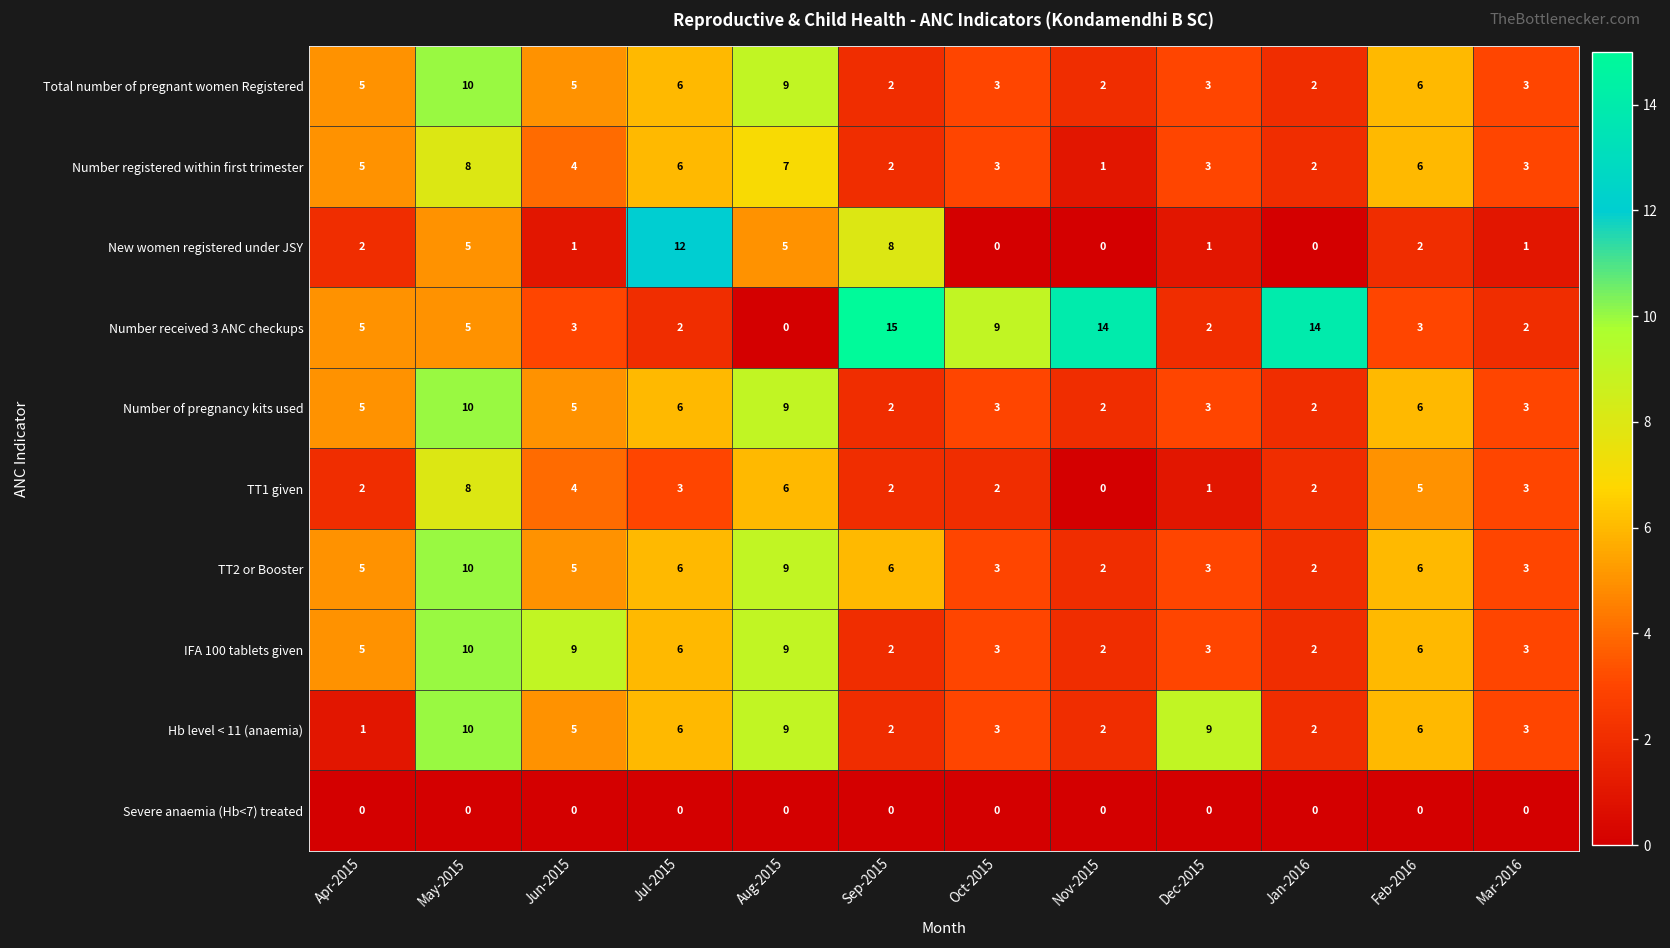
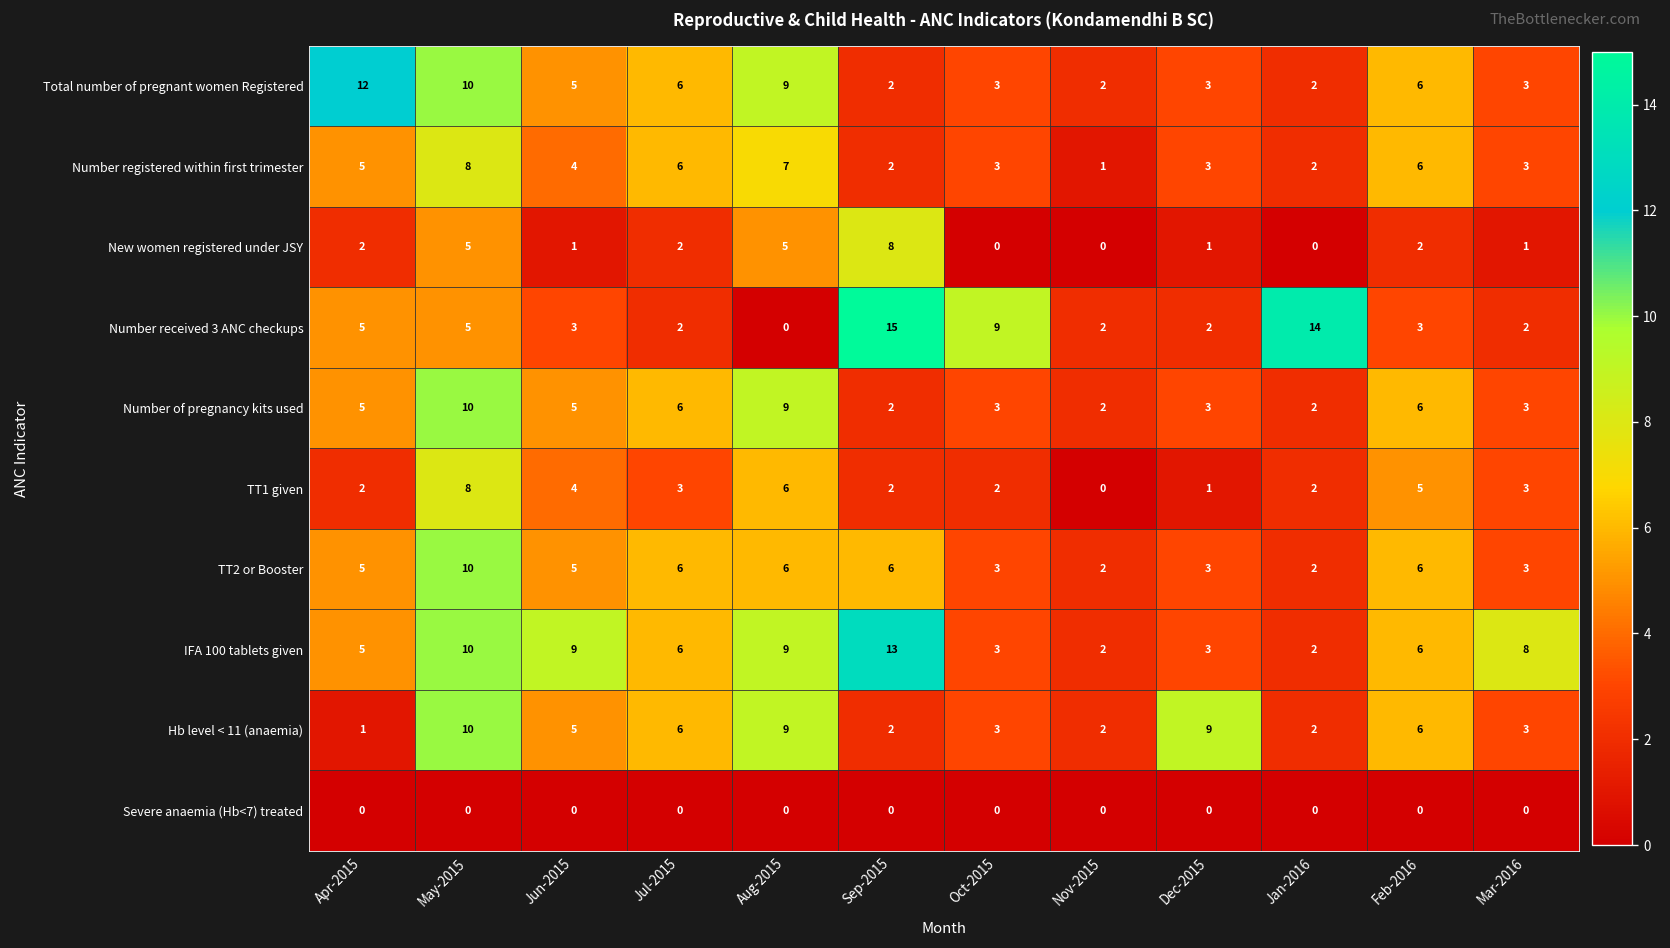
Total number of pregnant women Registered, Apr-2015: 5 -> 12
New women registered under JSY, Jul-2015: 12 -> 2
Number received 3 ANC checkups, Nov-2015: 14 -> 2
TT2 or Booster, Aug-2015: 9 -> 6
IFA 100 tablets given, Sep-2015: 2 -> 13
IFA 100 tablets given, Mar-2016: 3 -> 8
